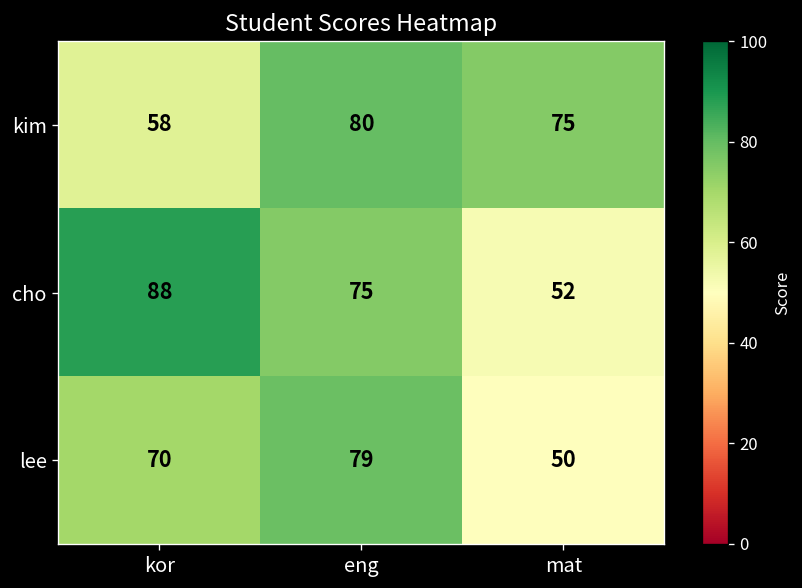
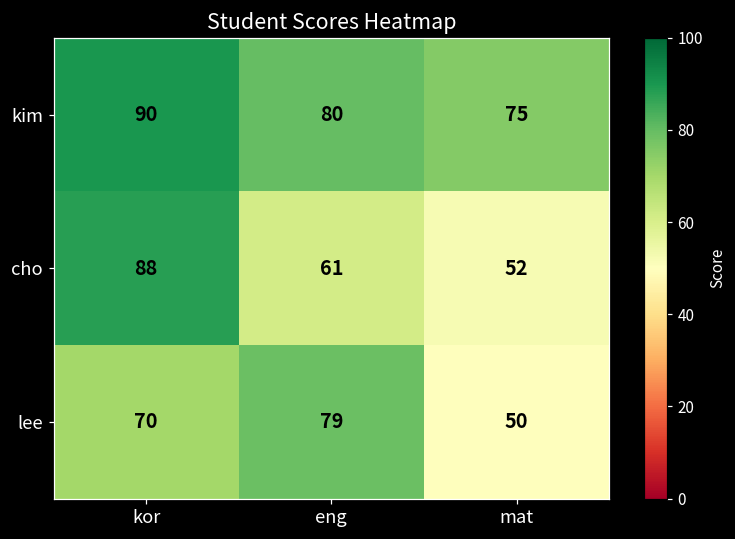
kim, kor: 58 -> 90
cho, eng: 75 -> 61
